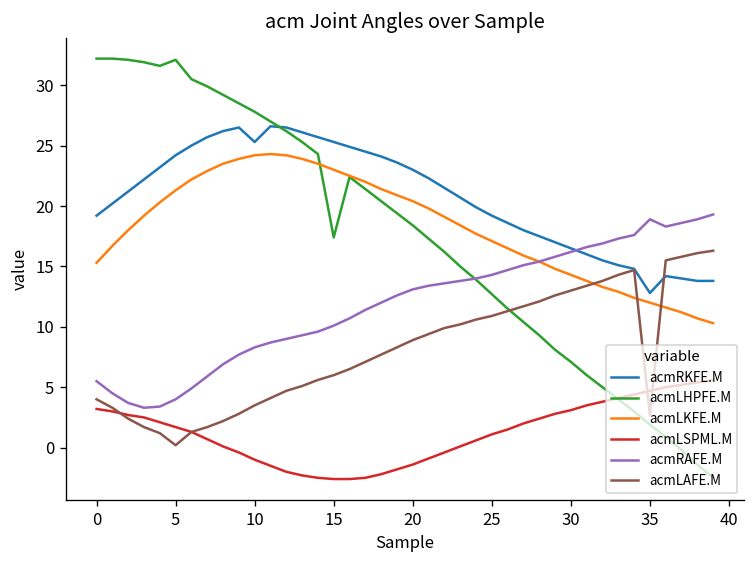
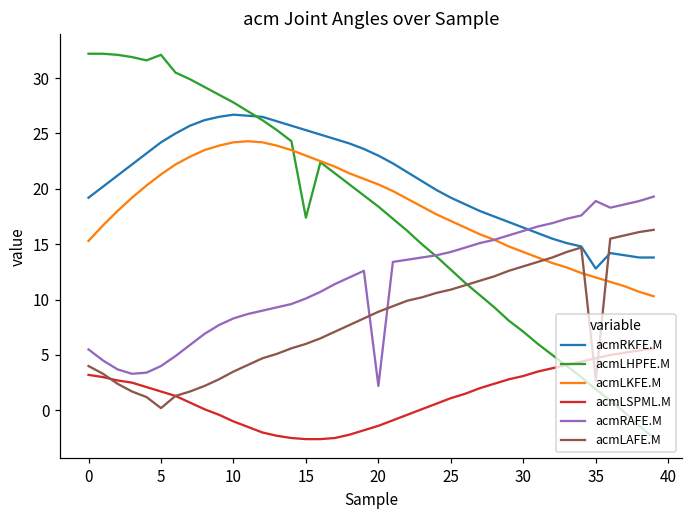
acmRKFE.M, 10: 25.3 -> 26.7
acmRAFE.M, 20: 13.1 -> 2.2
